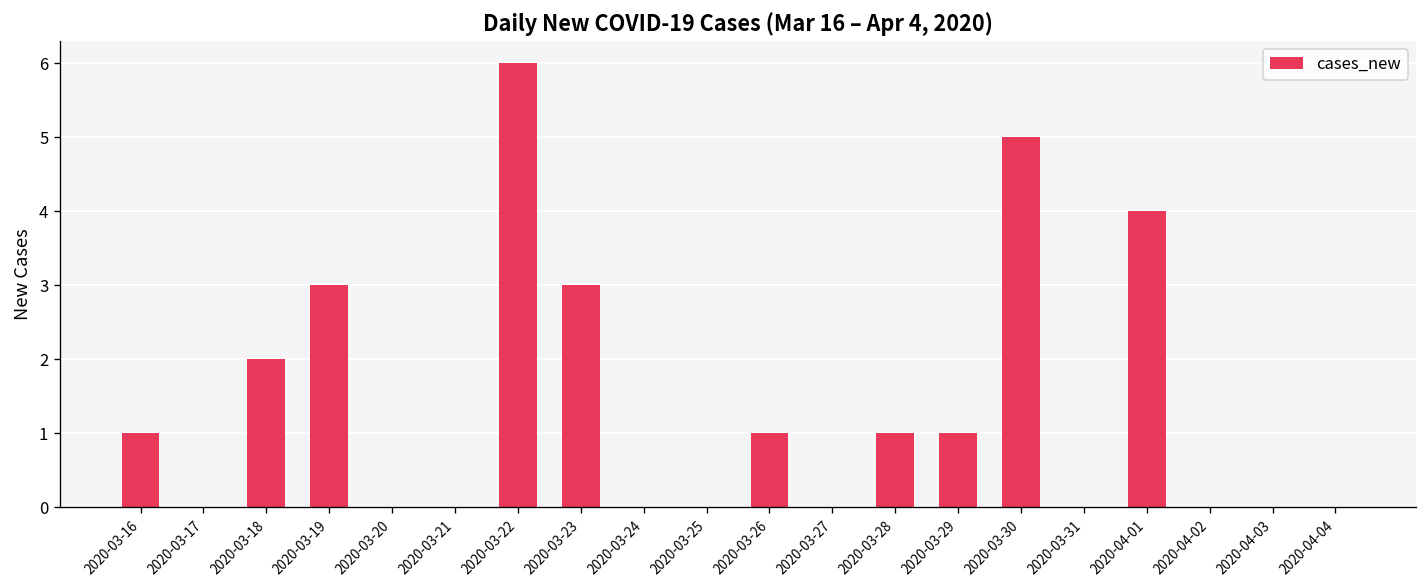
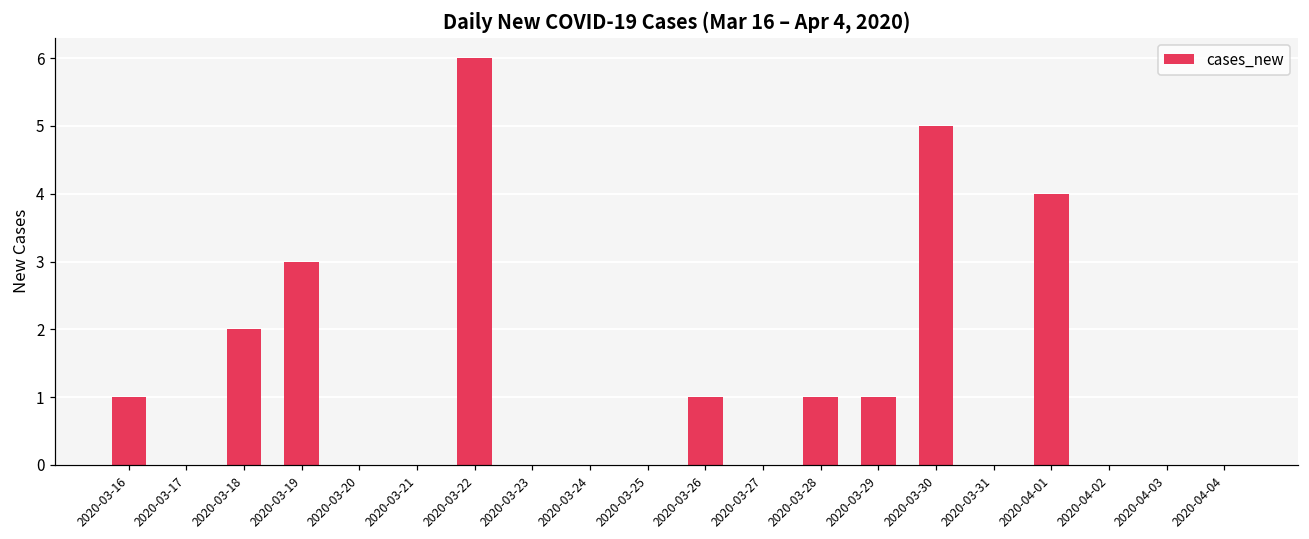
2020-03-23: 3 -> 0
